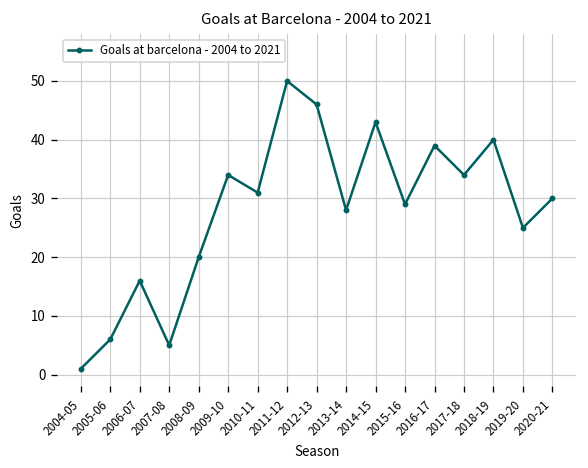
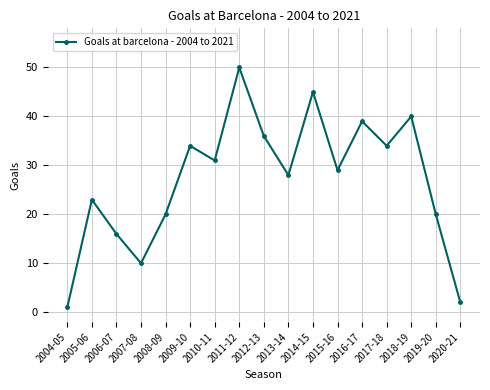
2005-06: 6 -> 23
2007-08: 5 -> 10
2012-13: 46 -> 36
2014-15: 43 -> 45
2019-20: 25 -> 20
2020-21: 30 -> 2
